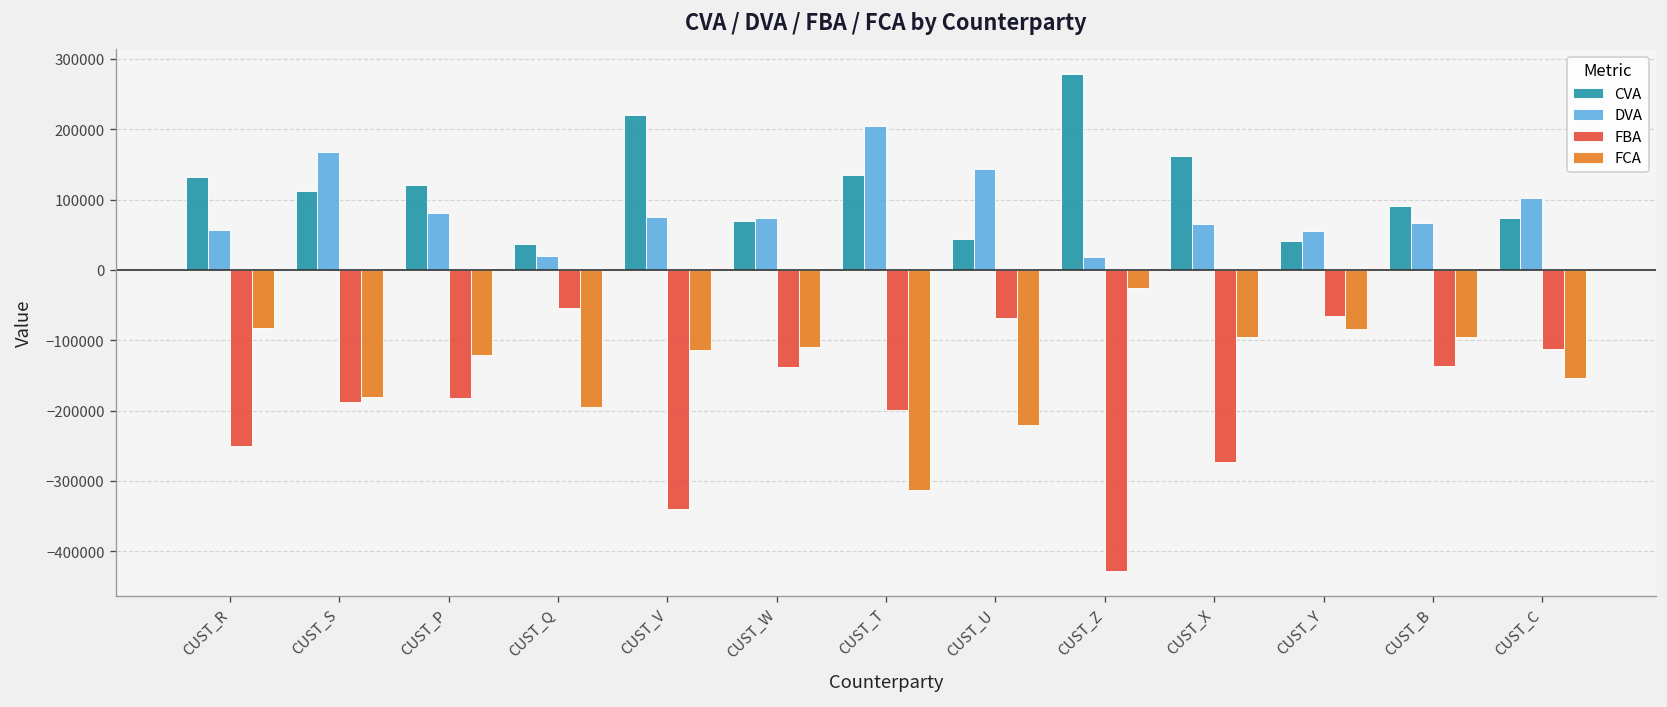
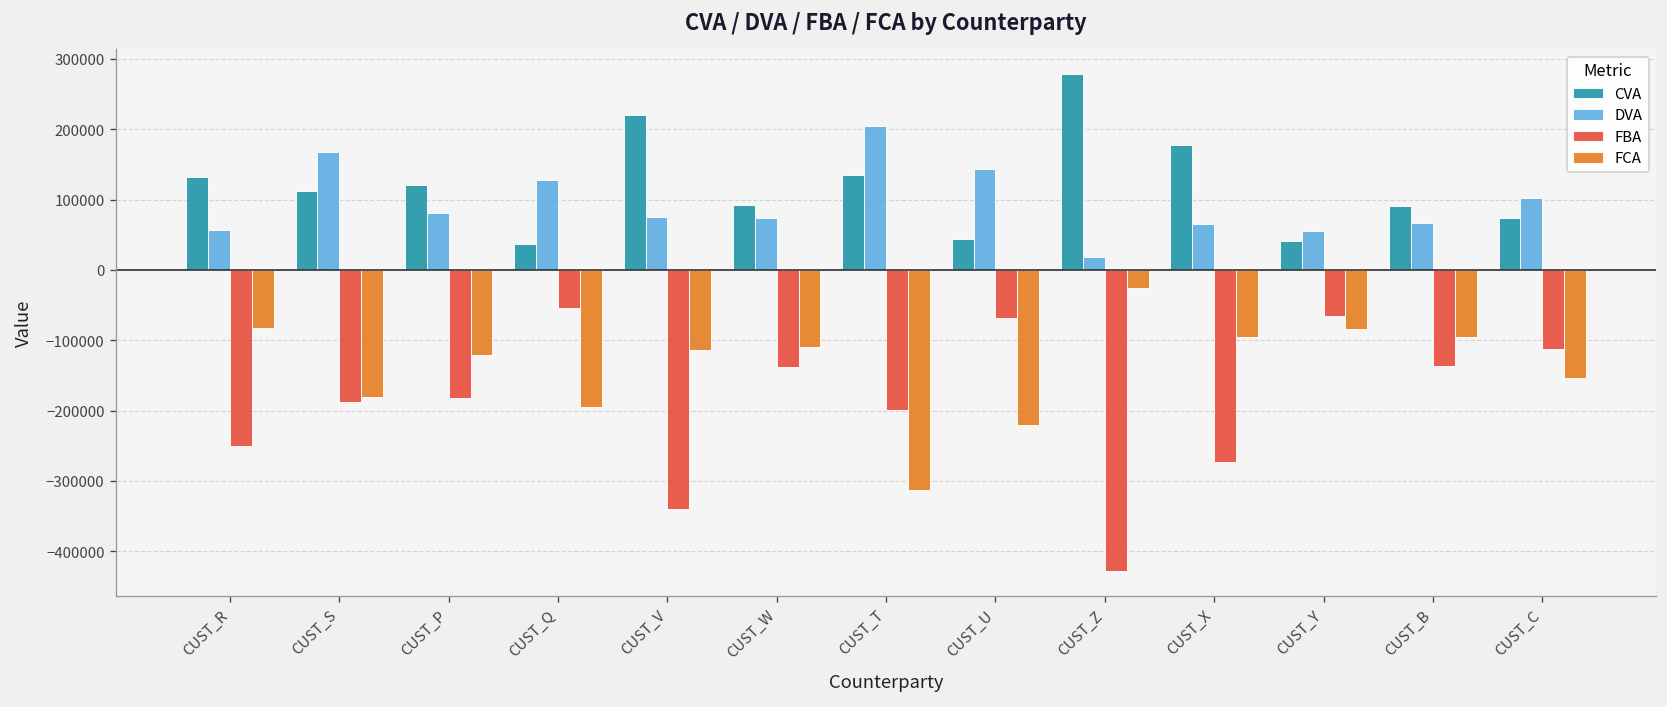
DVA, CUST_Q: 20000 -> 130000
CVA, CUST_W: 70000 -> 90000
CVA, CUST_X: 160000 -> 180000
